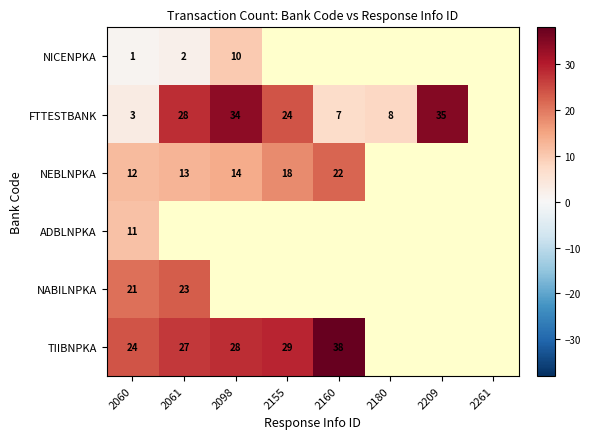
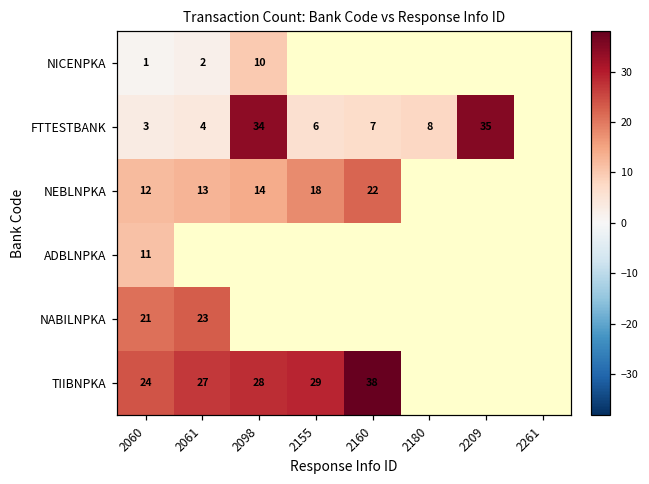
FTTESTBANK, 2061: 28 -> 4
FTTESTBANK, 2155: 24 -> 6
